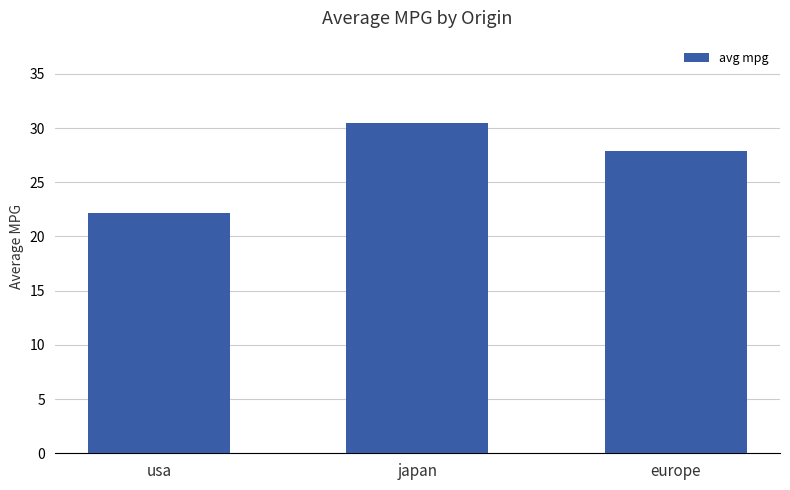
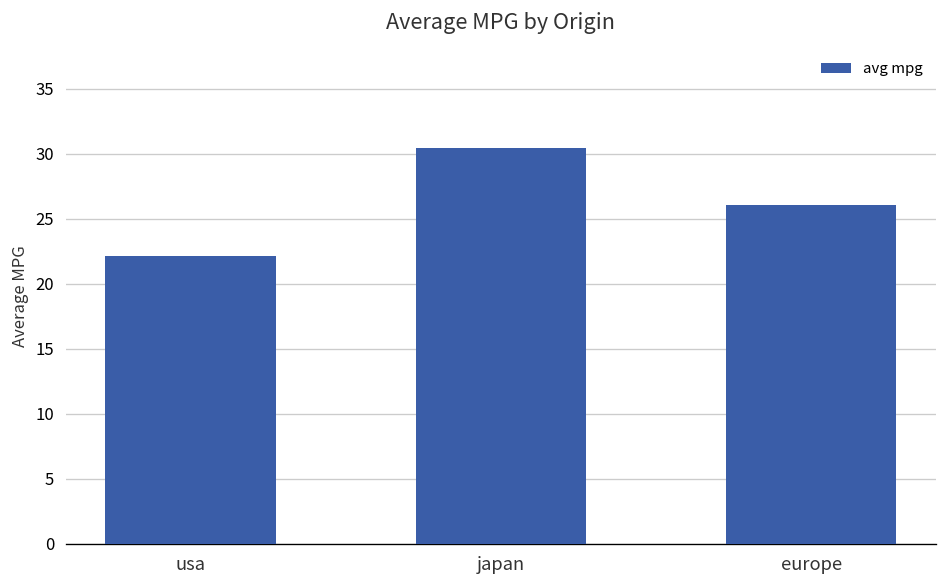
europe: 27.9 -> 26.0
